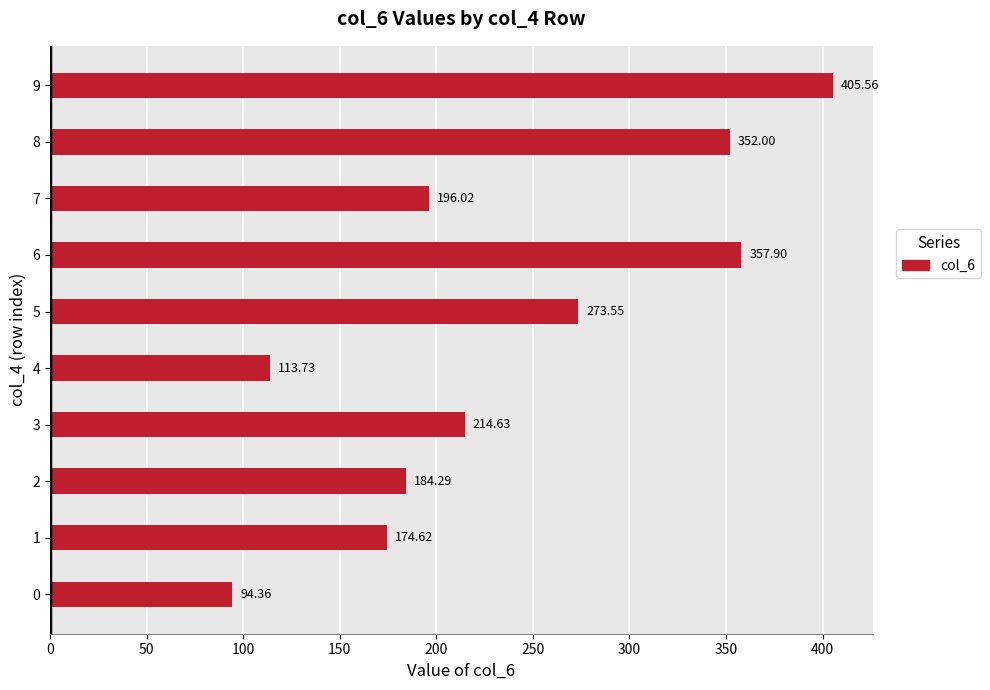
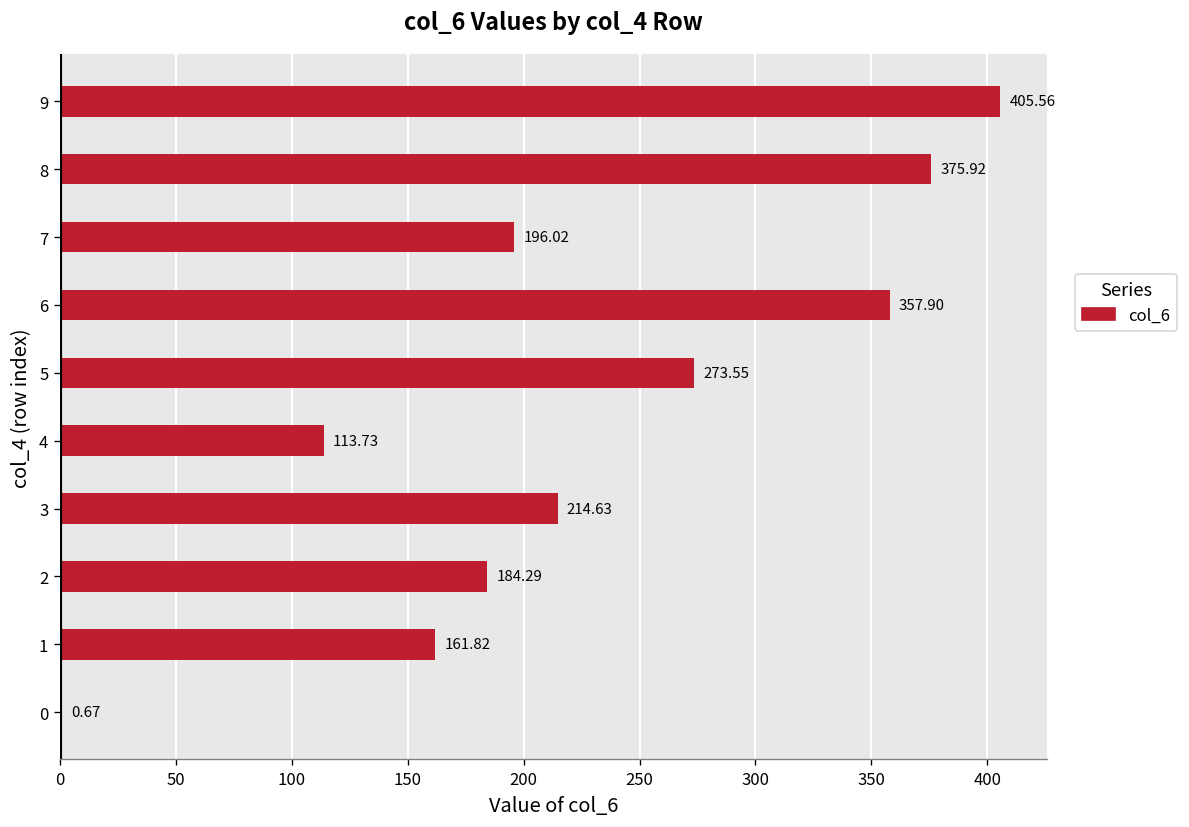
8: 352.00 -> 375.92
1: 174.62 -> 161.82
0: 94.36 -> 0.67
